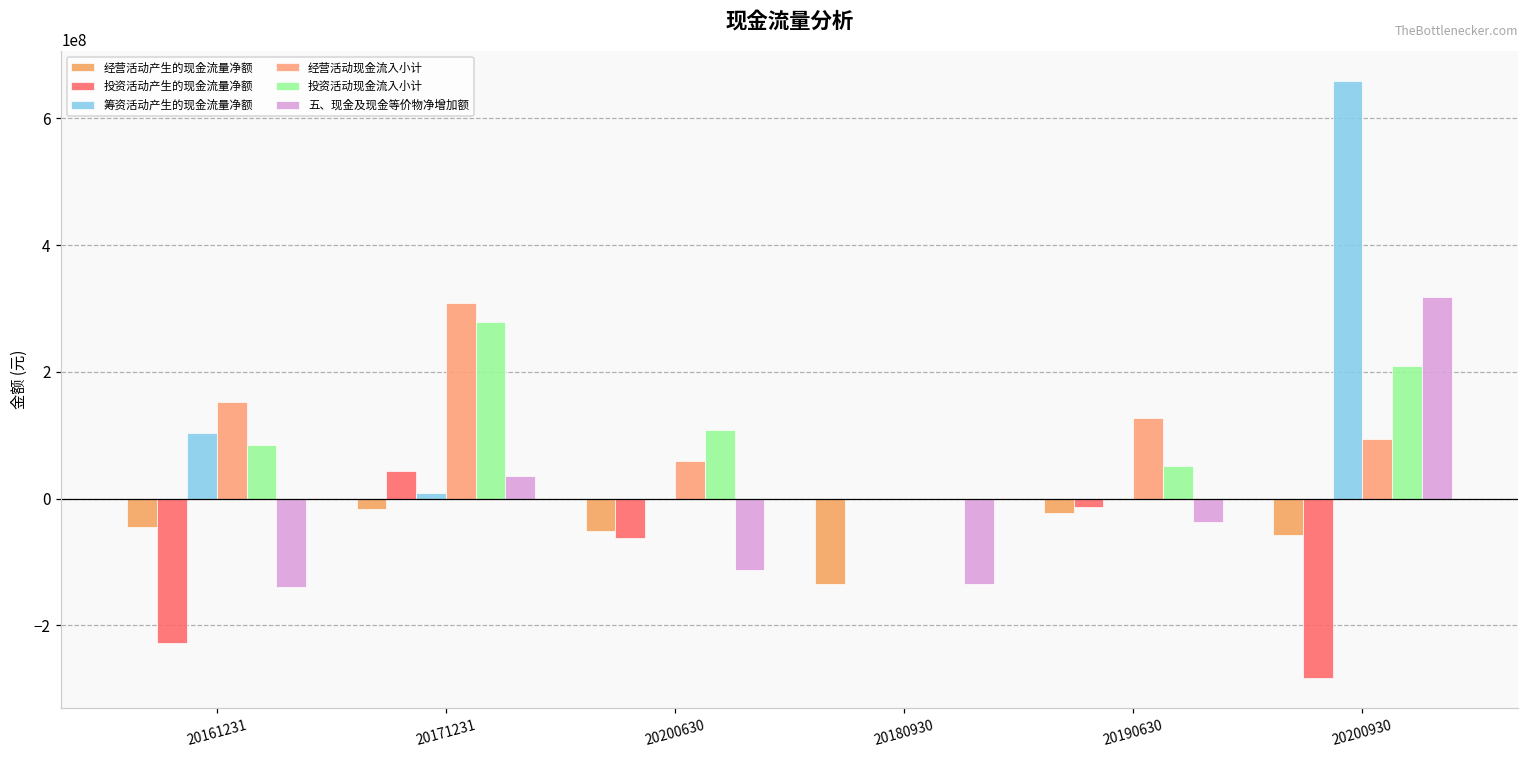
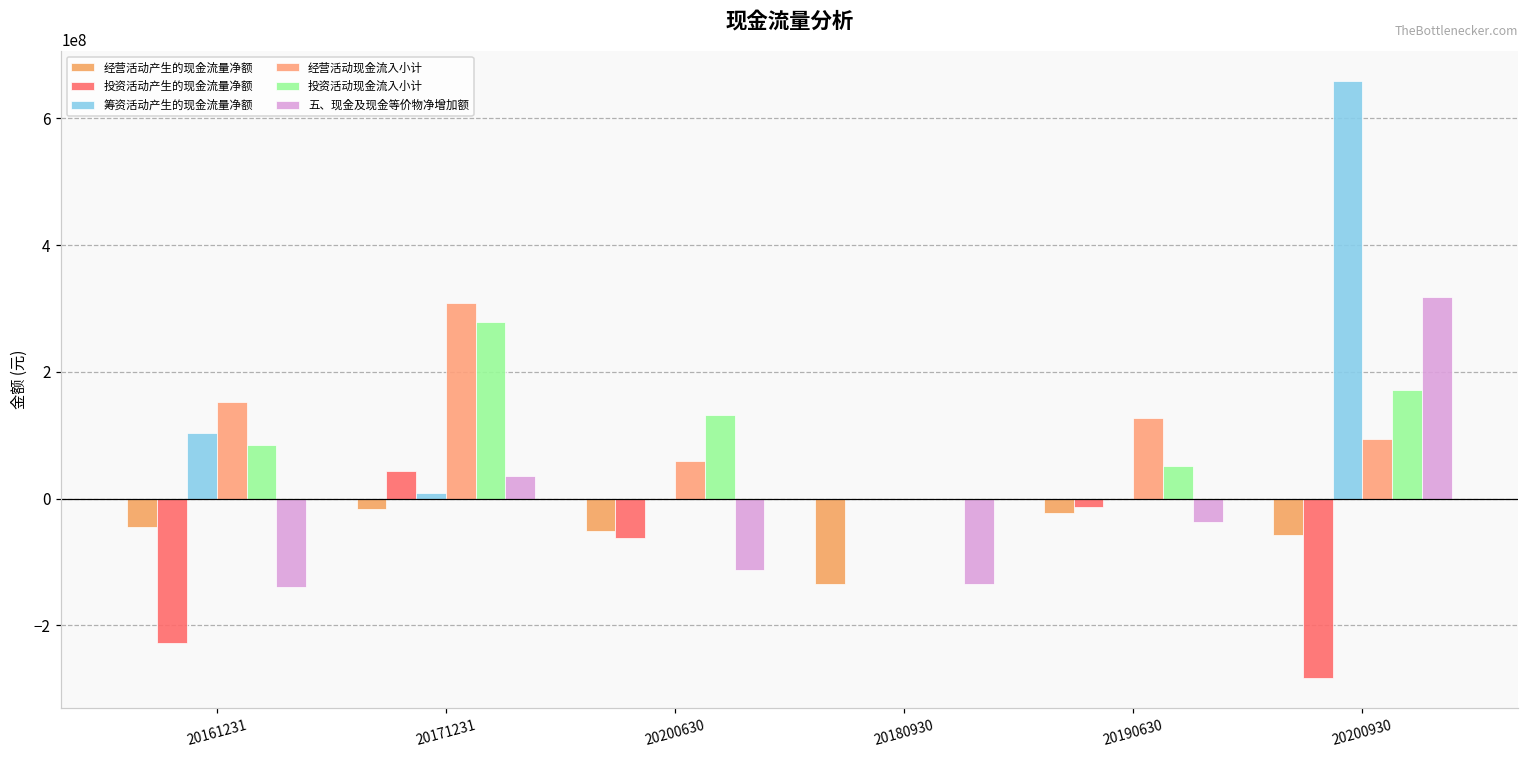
投资活动现金流入小计, 20200630: 110000000 -> 130000000
投资活动现金流入小计, 20200930: 210000000 -> 170000000
